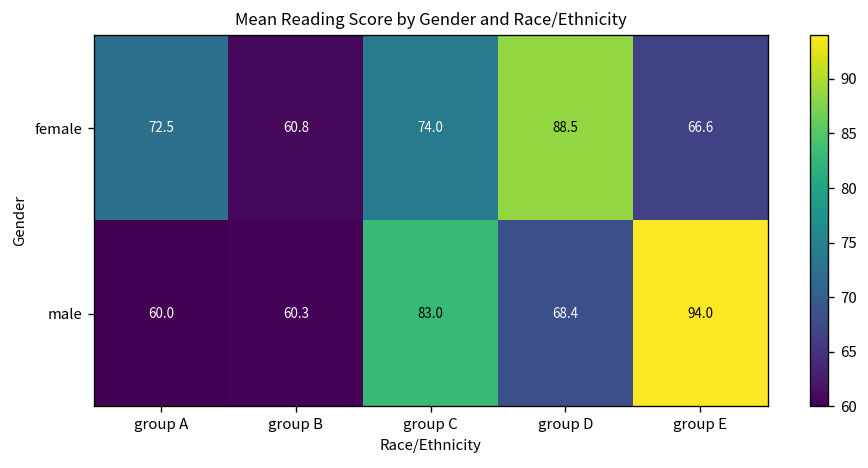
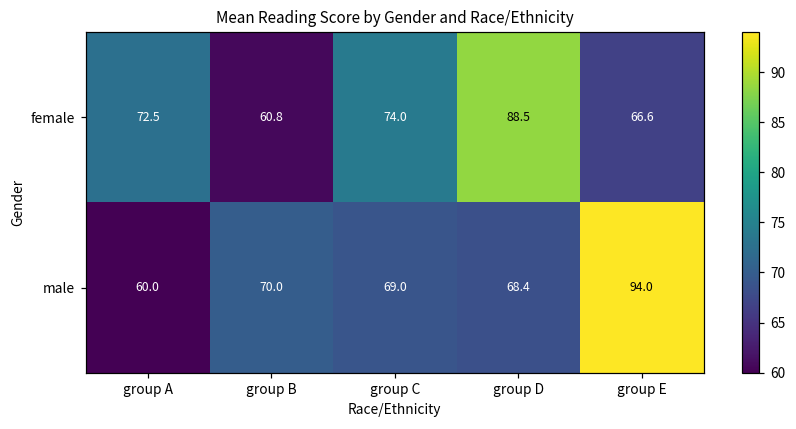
male, group B: 60.3 -> 70.0
male, group C: 83.0 -> 69.0
